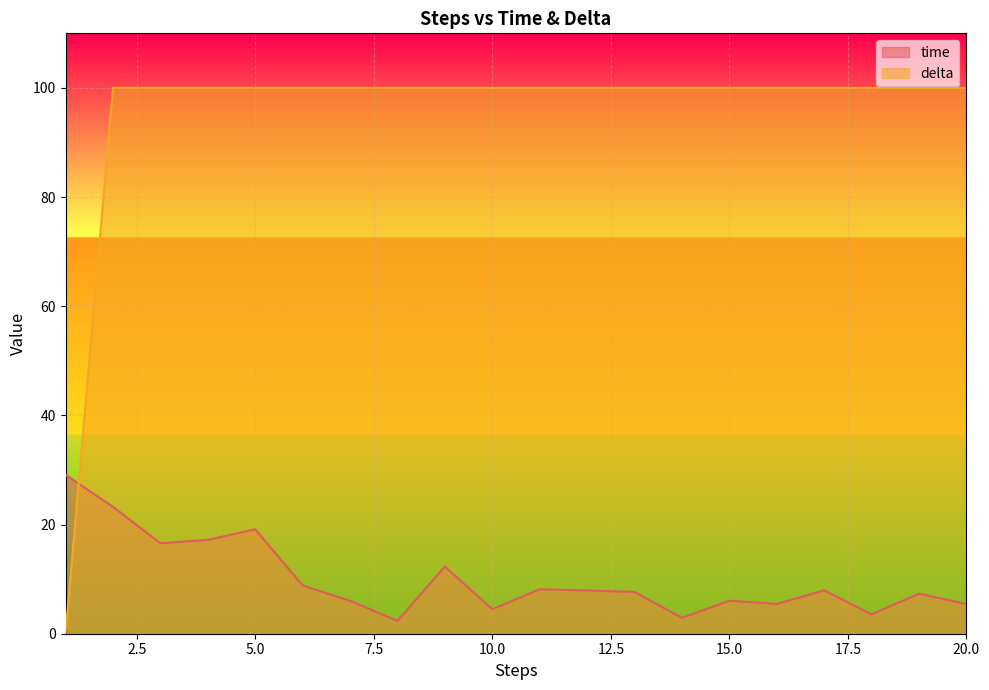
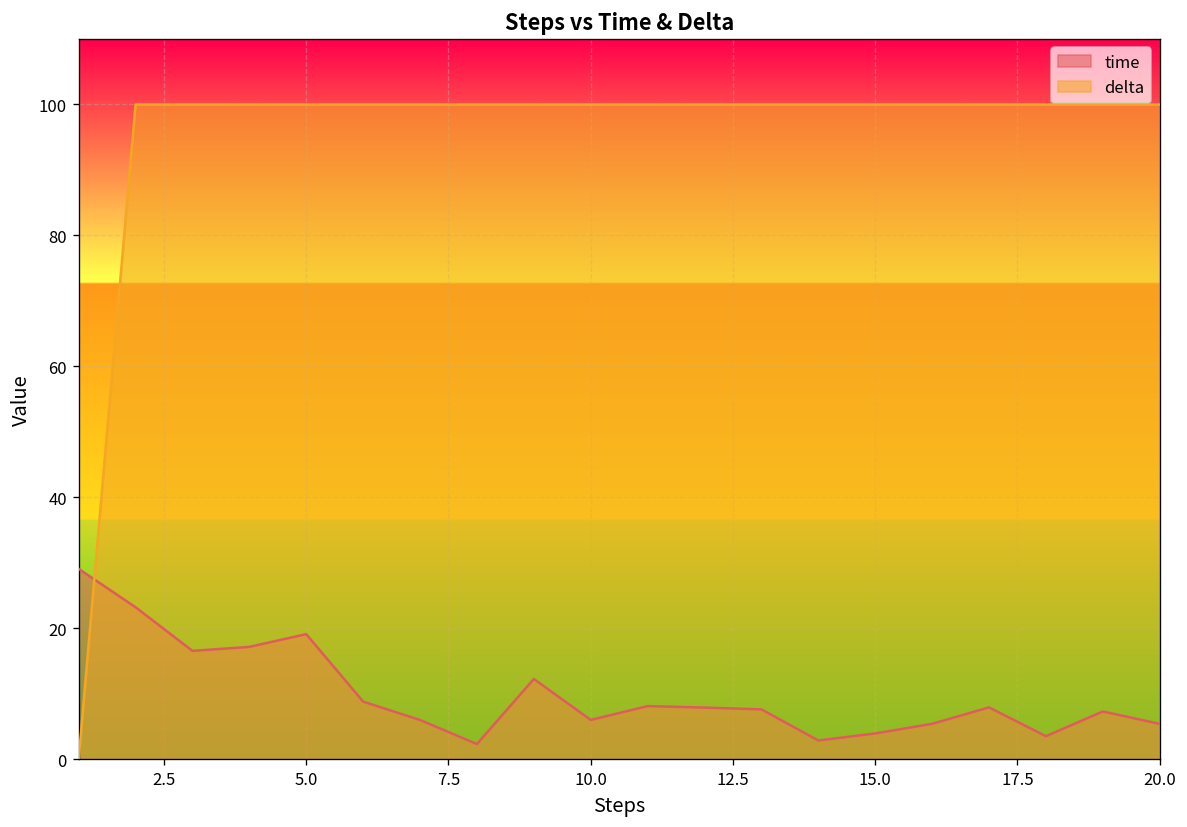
time, 10.0: 4 -> 6
time, 15.0: 6 -> 4
